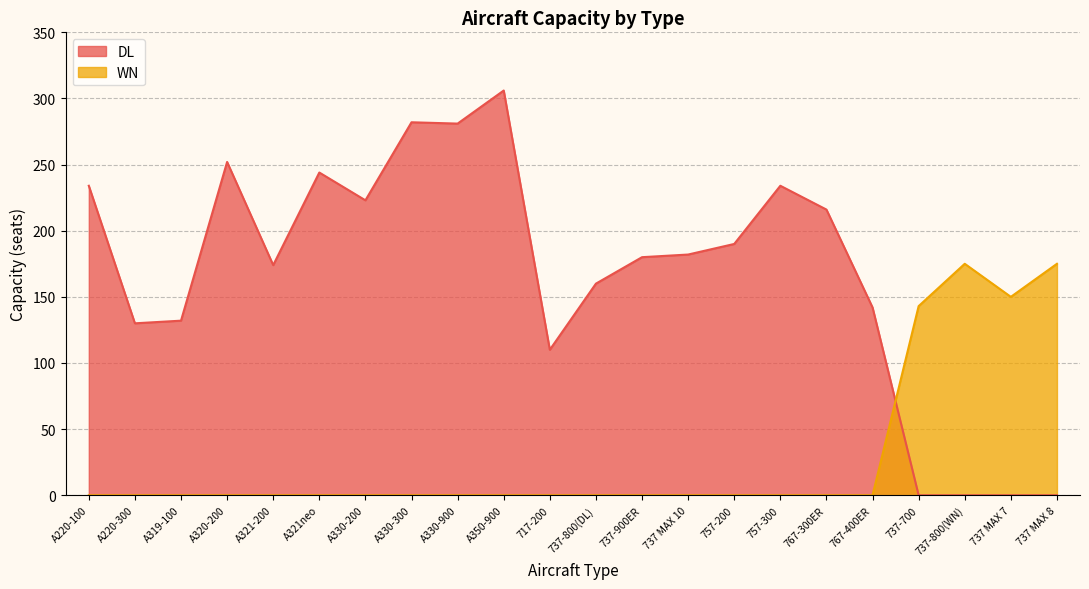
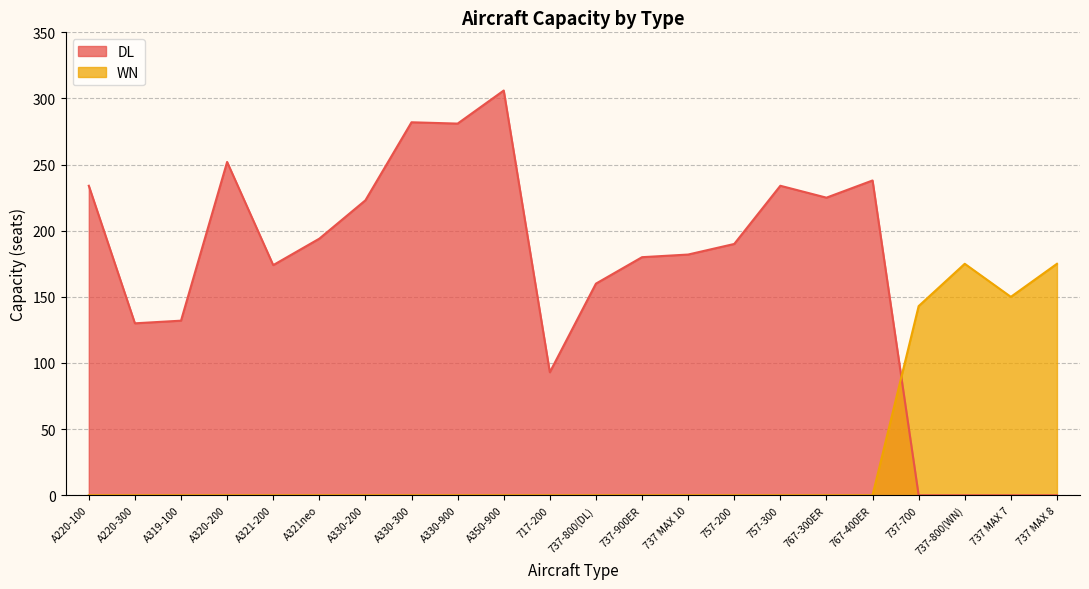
DL, A321neo: 244 -> 194
DL, 717-200: 110 -> 93
DL, 767-300ER: 216 -> 225
DL, 767-400ER: 142 -> 238
